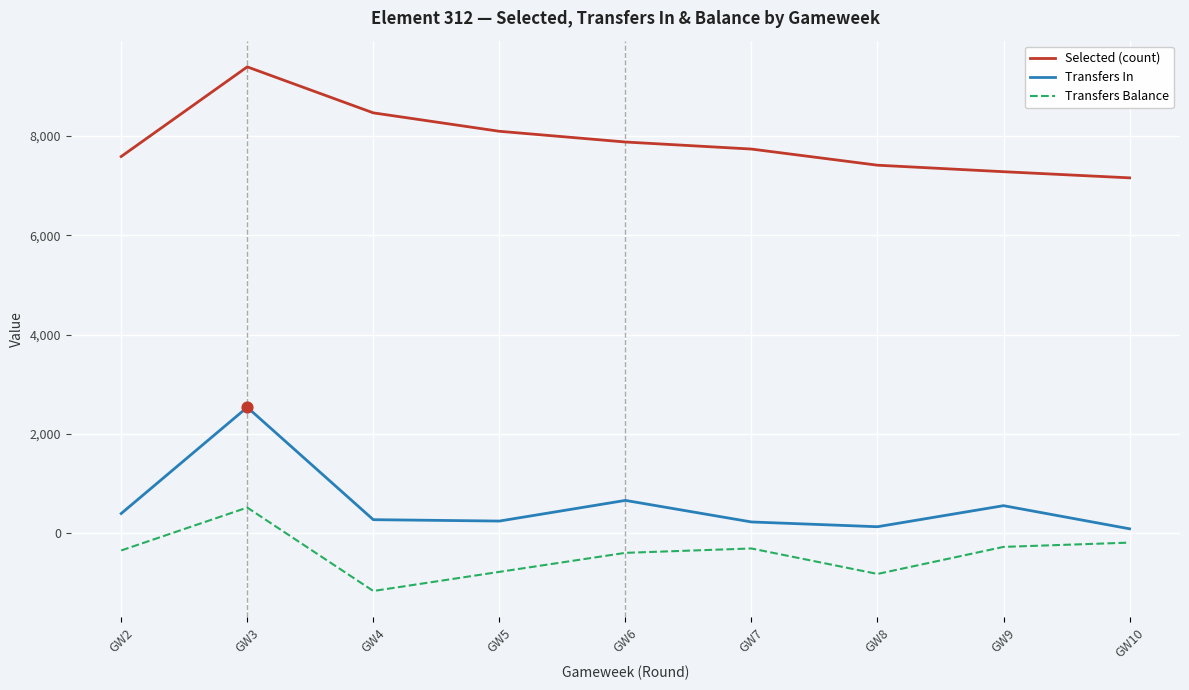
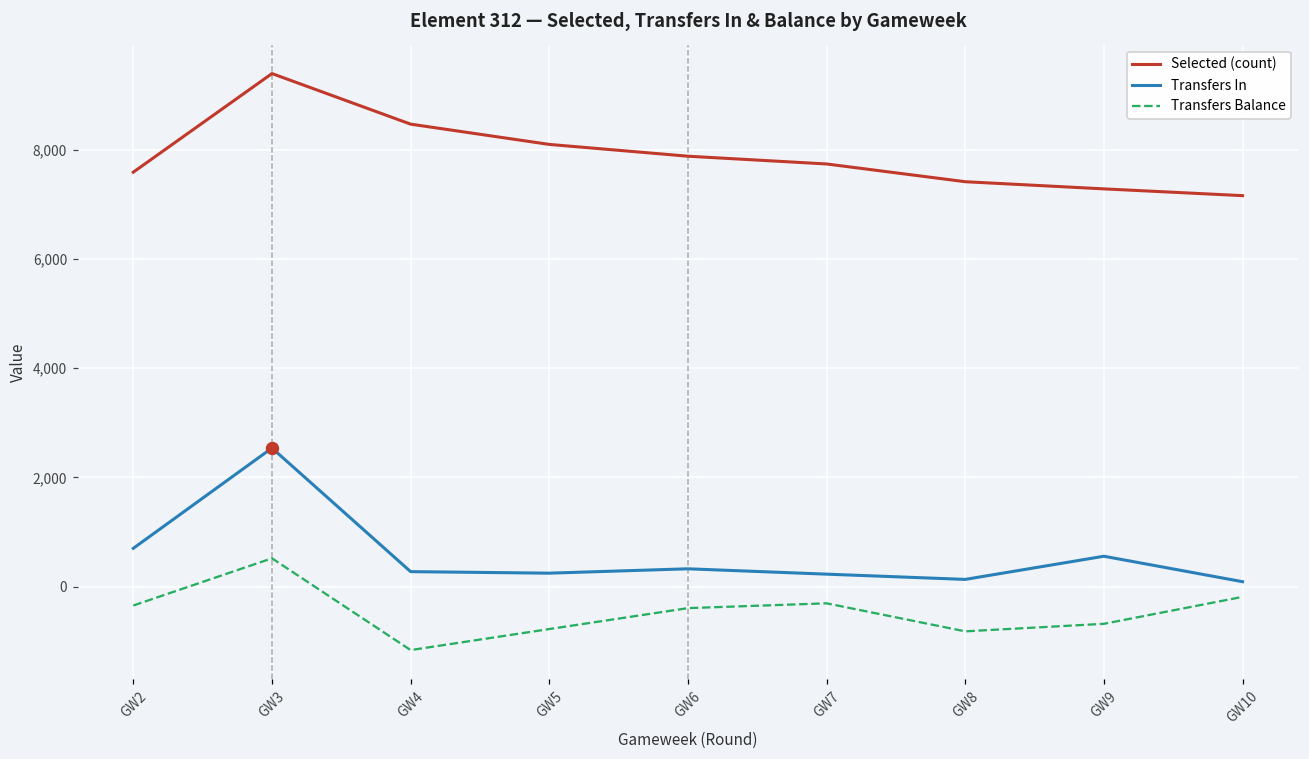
Transfers In, GW2: 400 -> 700
Transfers In, GW6: 700 -> 300
Transfers Balance, GW9: -300 -> -700
